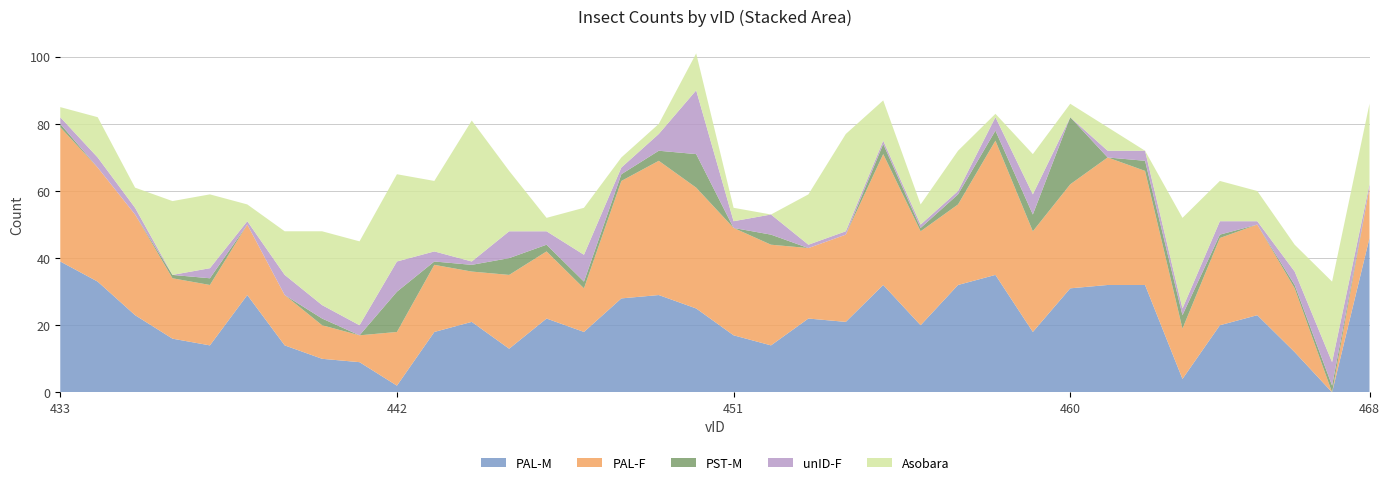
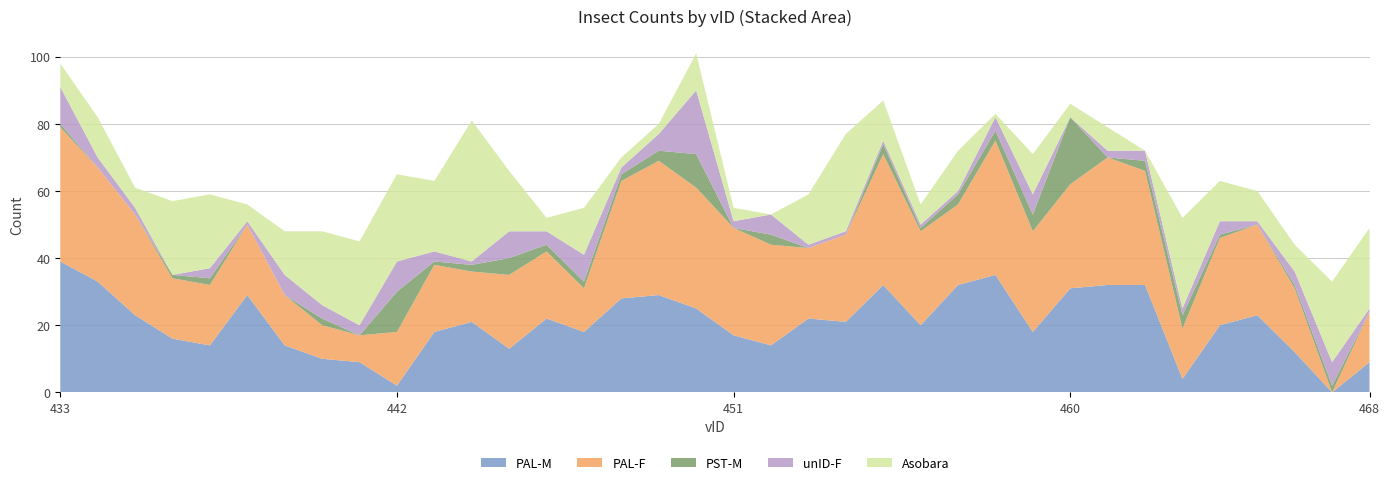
unID-F, 433: 2 -> 11
Asobara, 433: 3 -> 7
PAL-M, 468: 46 -> 9
